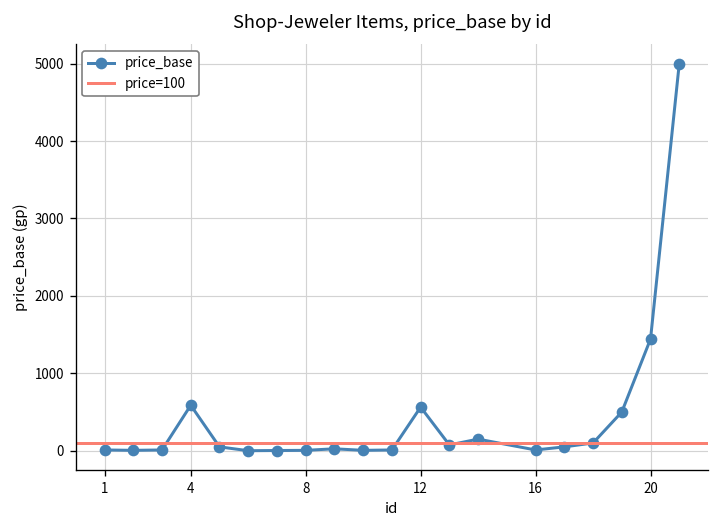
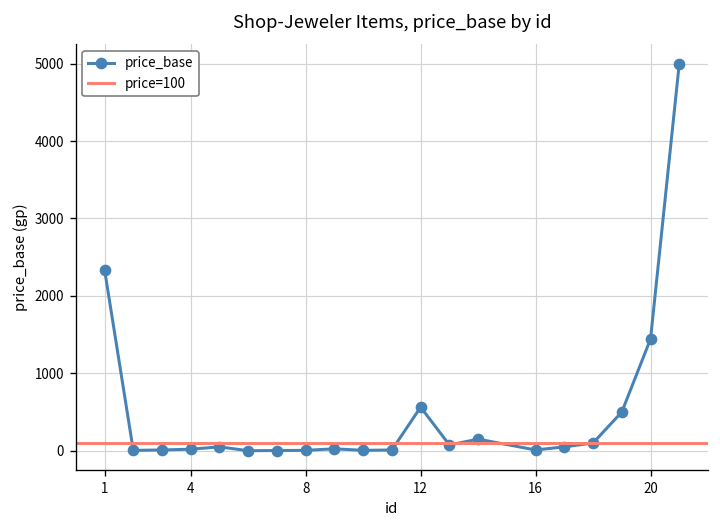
1: 0 -> 2300
4: 600 -> 0
